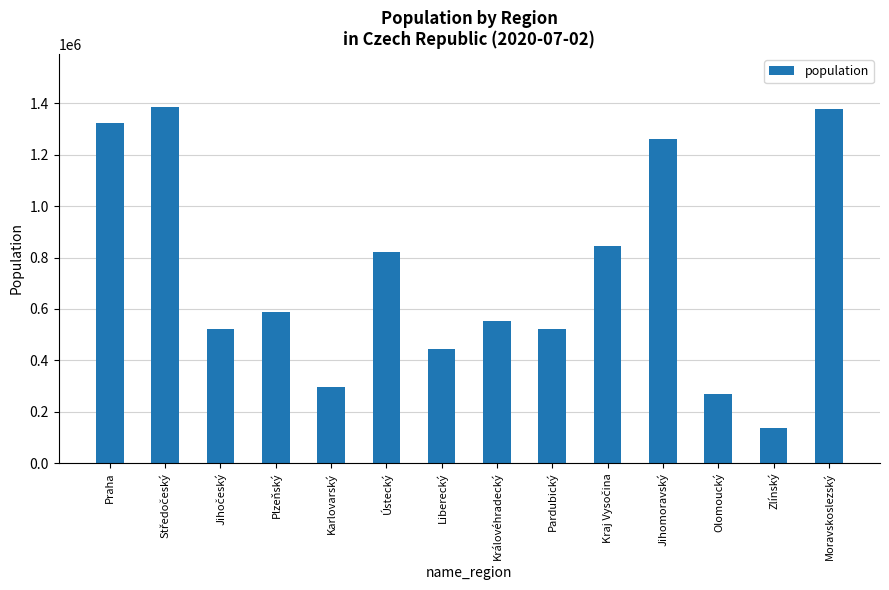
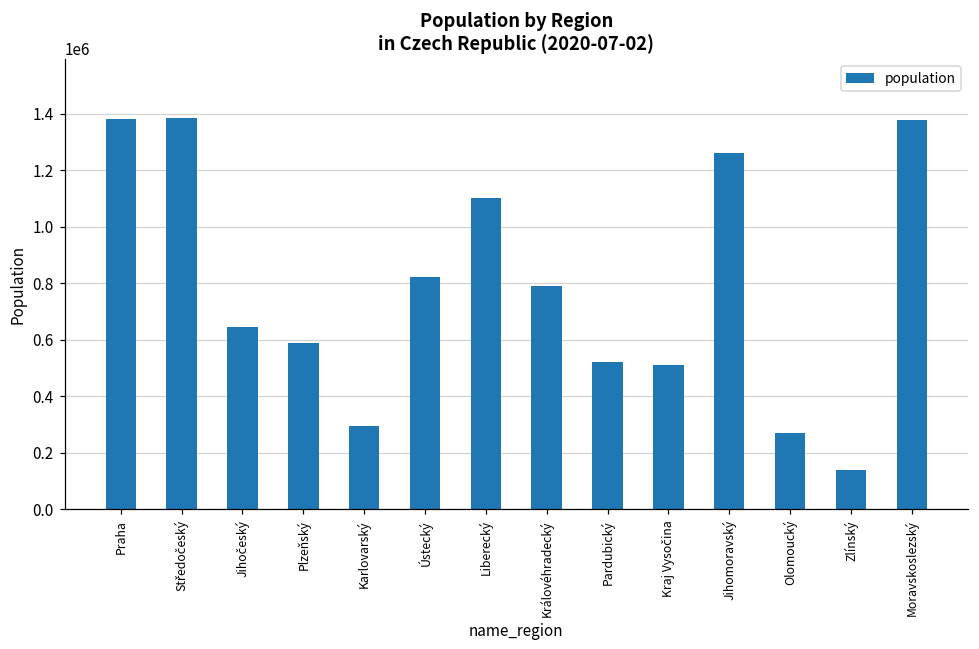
Praha: 1320000 -> 1380000
Jihočeský: 520000 -> 640000
Liberecký: 440000 -> 1100000
Královéhradecký: 550000 -> 790000
Kraj Vysočina: 840000 -> 510000
